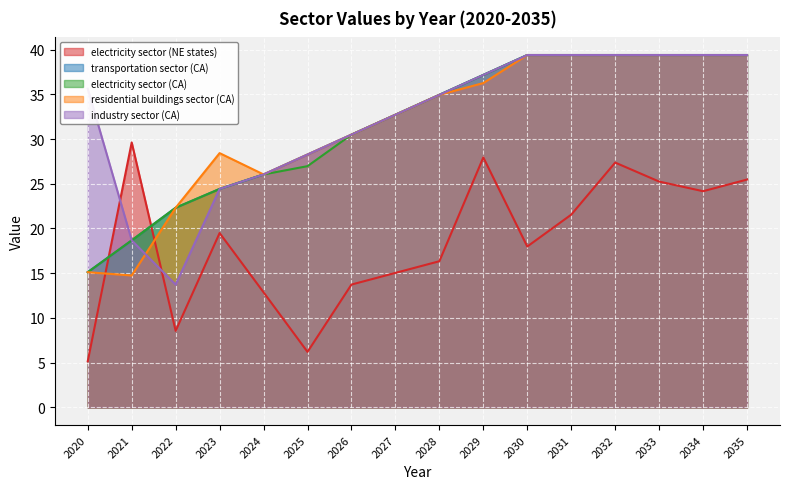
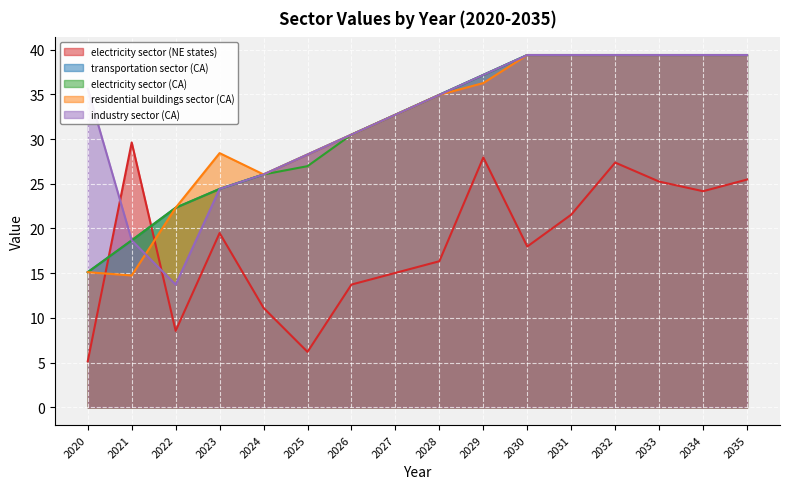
electricity sector (NE states), 2024: 13 -> 11
